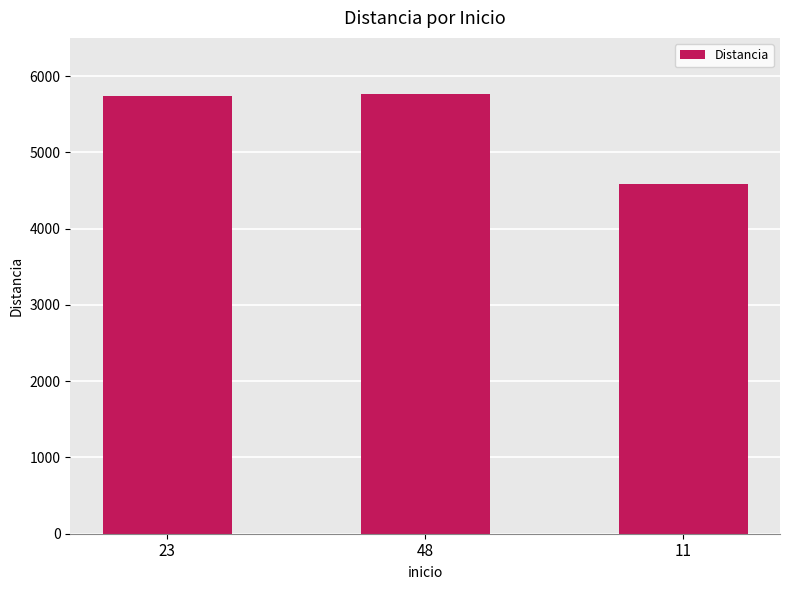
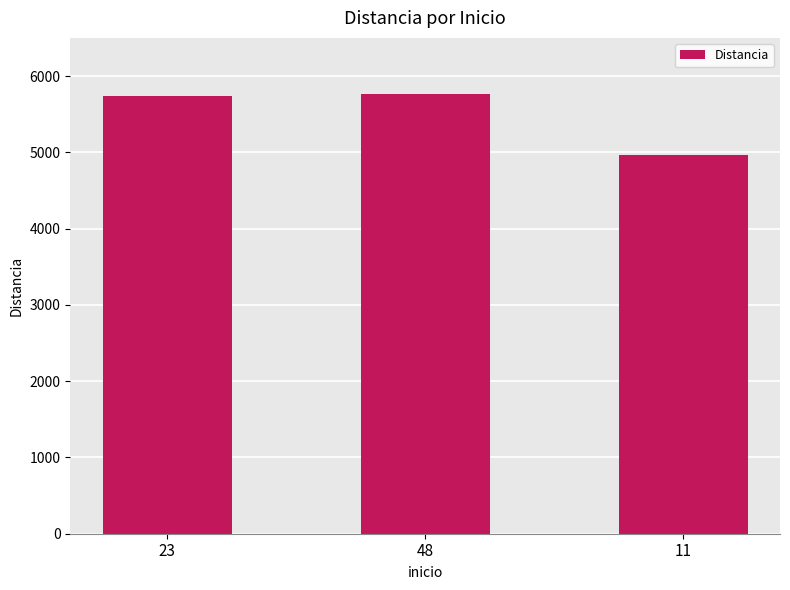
11: 4600 -> 5000
